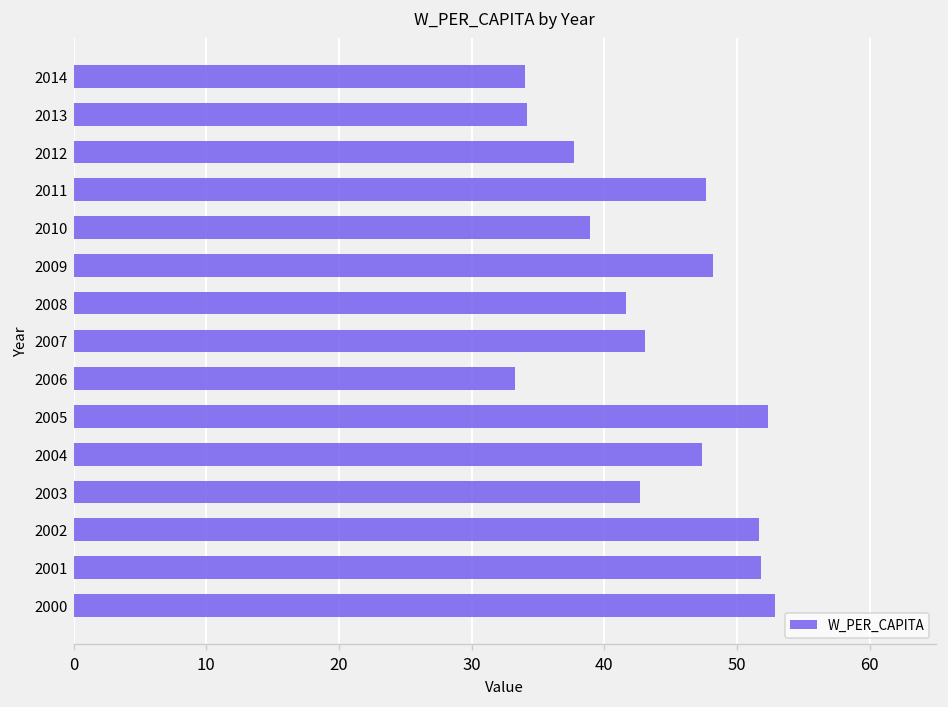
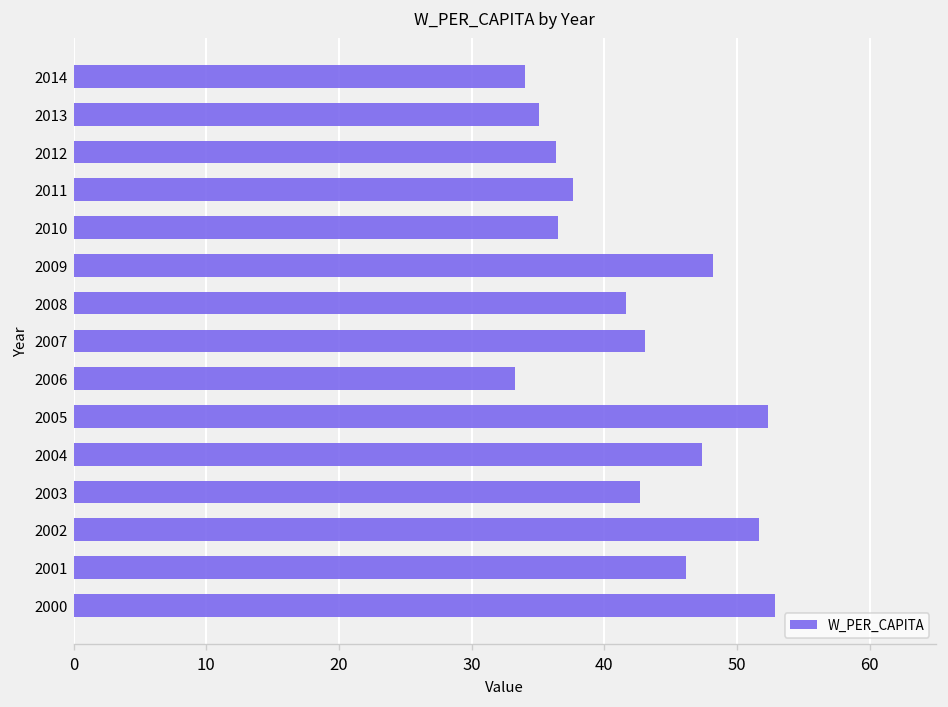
2013: 34.2 -> 35.1
2012: 37.7 -> 36.4
2011: 47.7 -> 37.6
2010: 38.9 -> 36.5
2001: 51.8 -> 46.1
